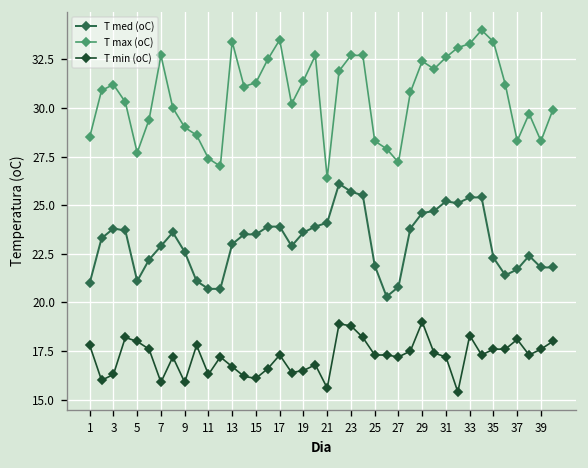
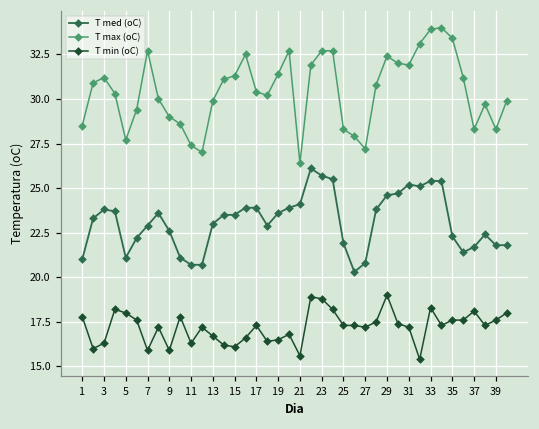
T max (oC), 13: 33.4 -> 29.9
T max (oC), 17: 33.5 -> 30.4
T max (oC), 31: 32.6 -> 31.9
T max (oC), 33: 33.3 -> 33.9
